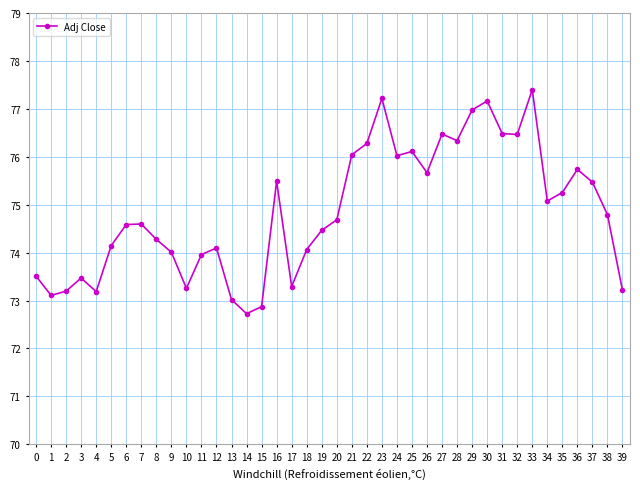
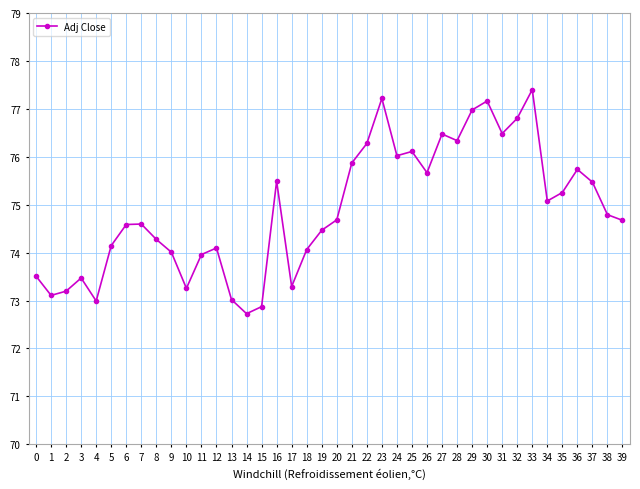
4: 73.2 -> 73.0
21: 76.0 -> 75.9
32: 76.5 -> 76.8
39: 73.2 -> 74.7
